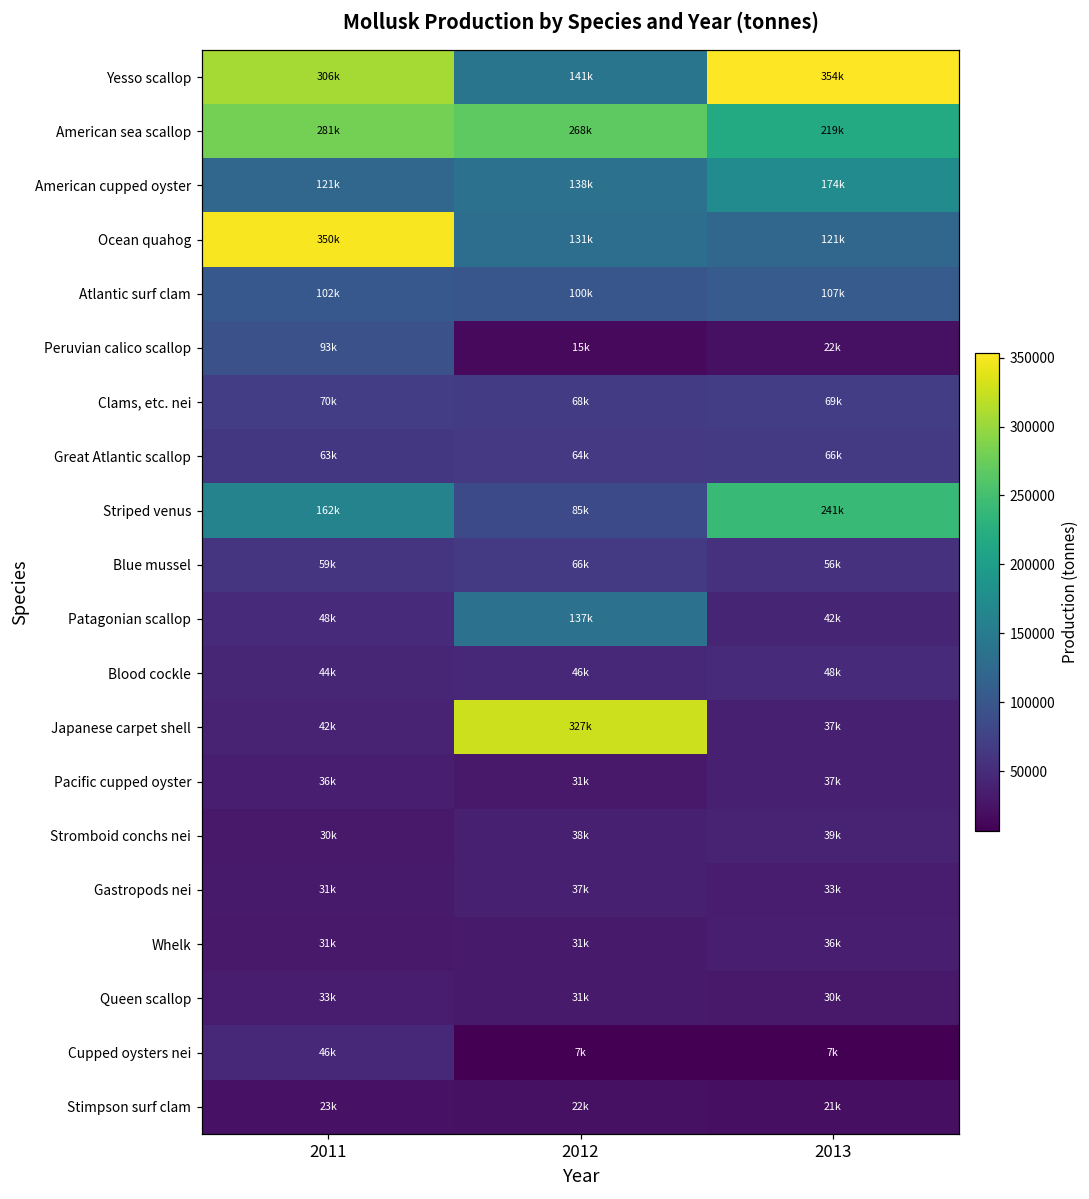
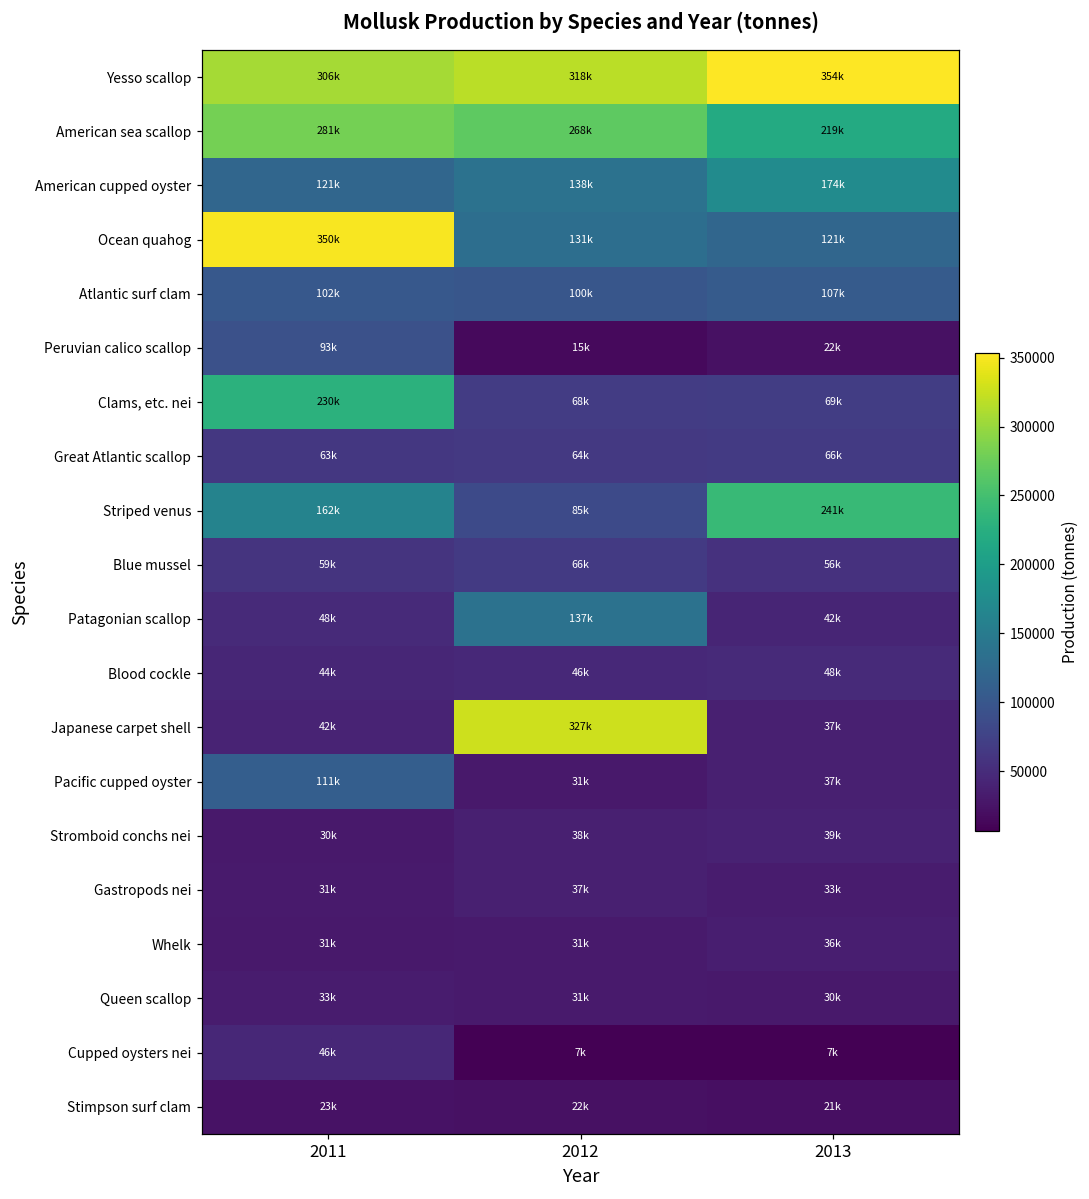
Yesso scallop, 2012: 141k -> 318k
Clams, etc. nei, 2011: 70k -> 230k
Pacific cupped oyster, 2011: 36k -> 111k
